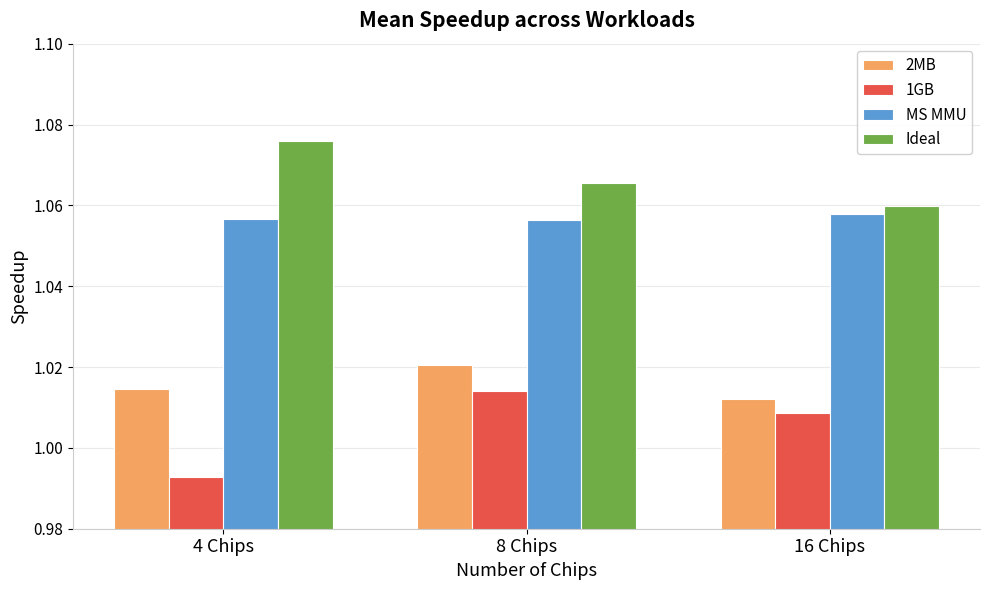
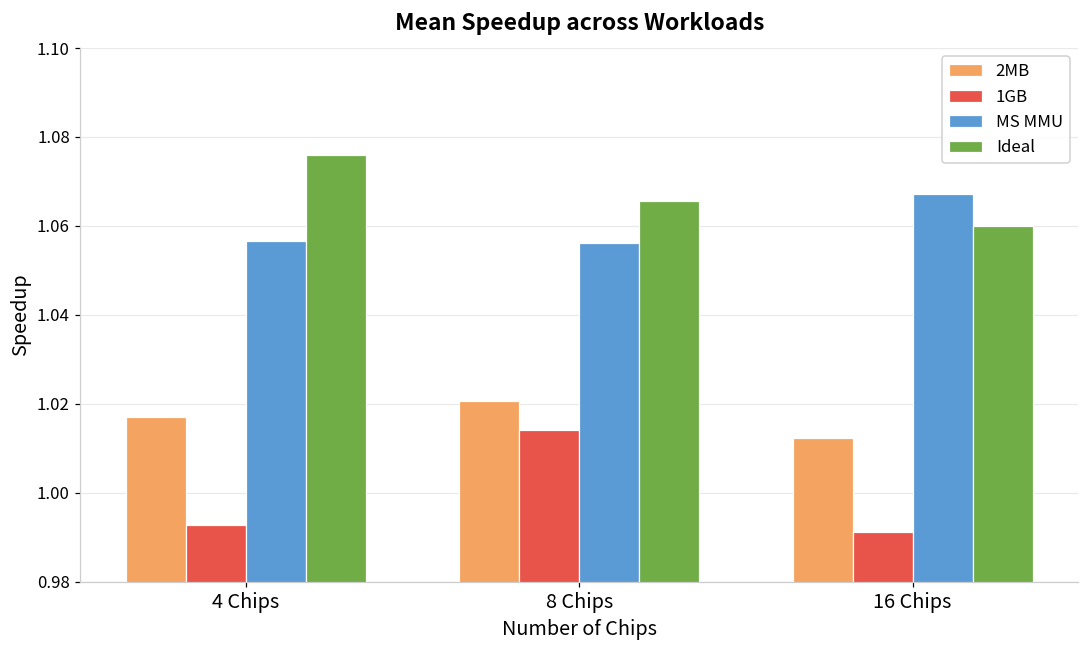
2MB, 4 Chips: 1.015 -> 1.017
1GB, 16 Chips: 1.009 -> 0.991
MS MMU, 16 Chips: 1.058 -> 1.067
